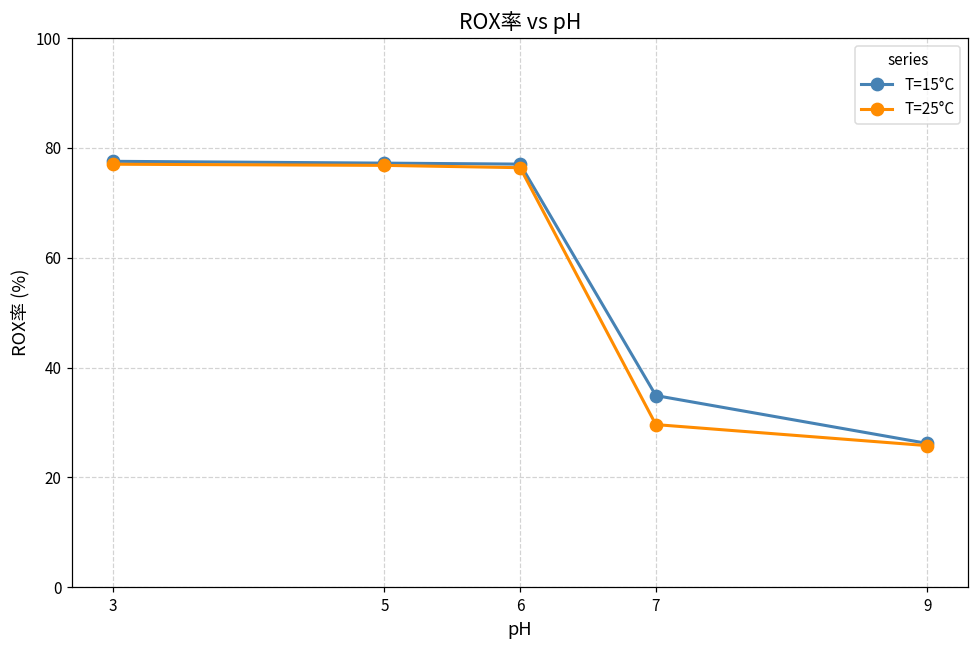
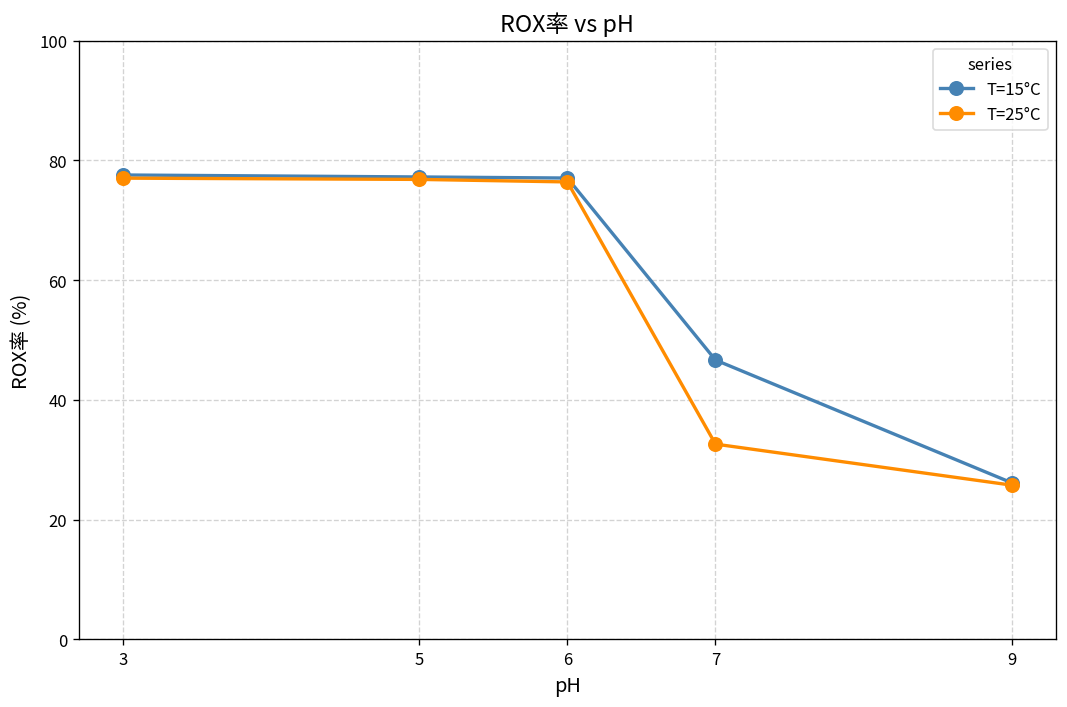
T=15°C, 7: 35 -> 47
T=25°C, 7: 30 -> 33
